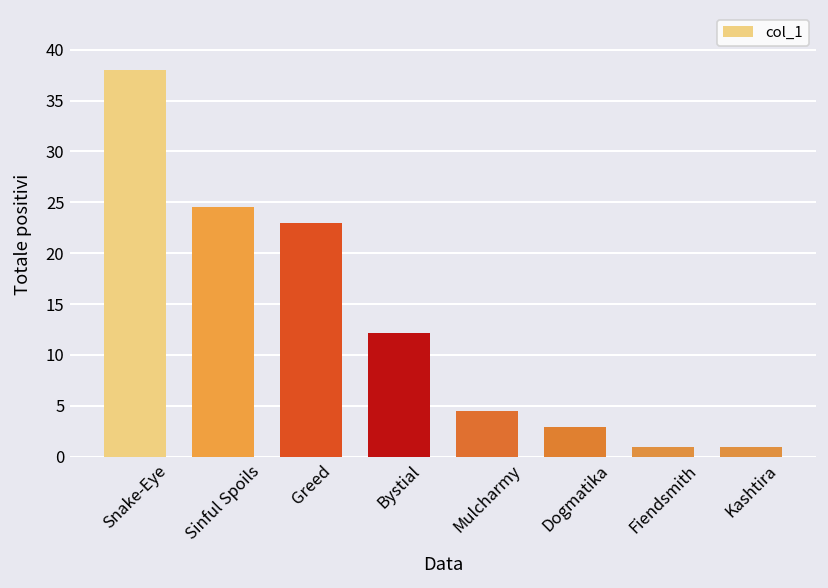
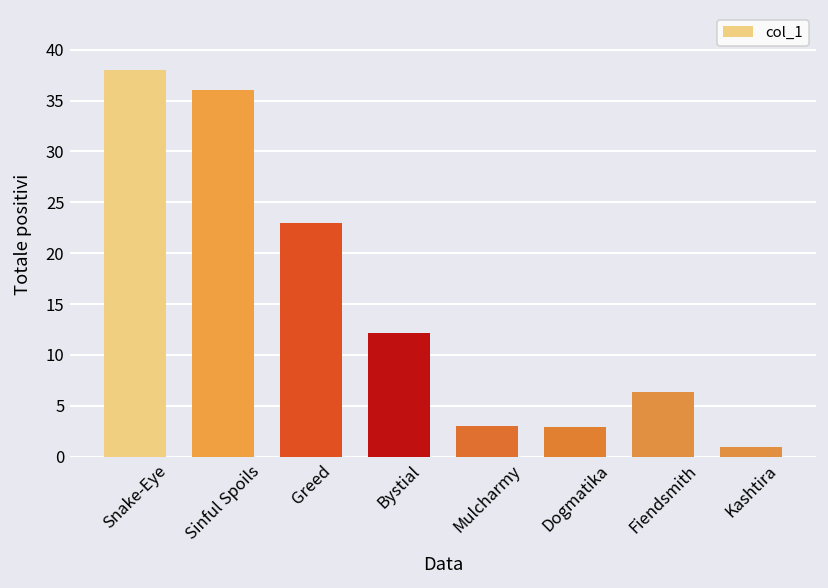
Sinful Spoils: 25 -> 36
Mulcharmy: 5 -> 3
Fiendsmith: 1 -> 6
